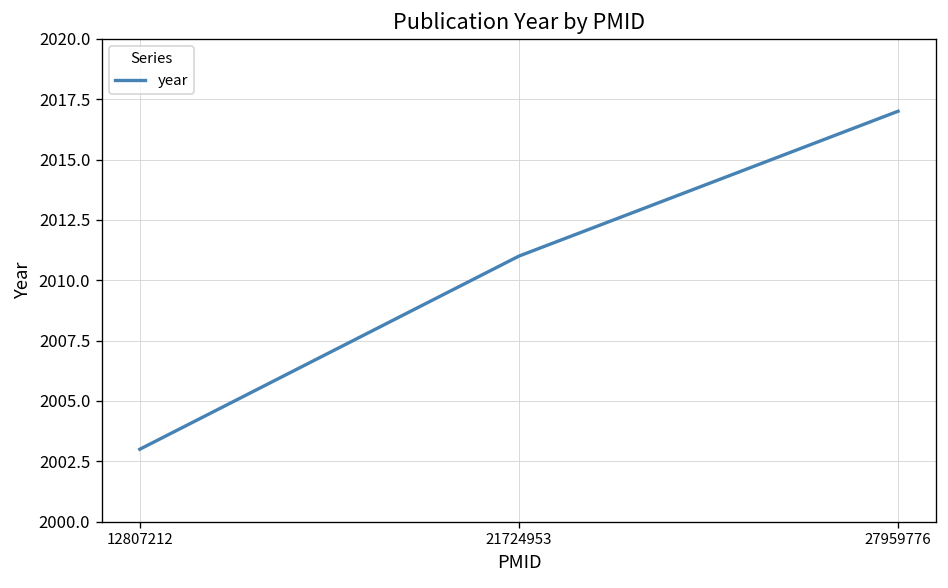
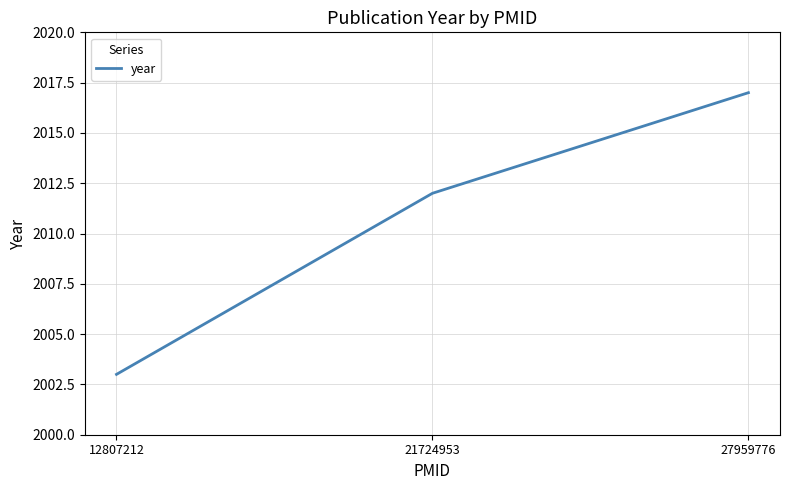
21724953: 2011 -> 2012
